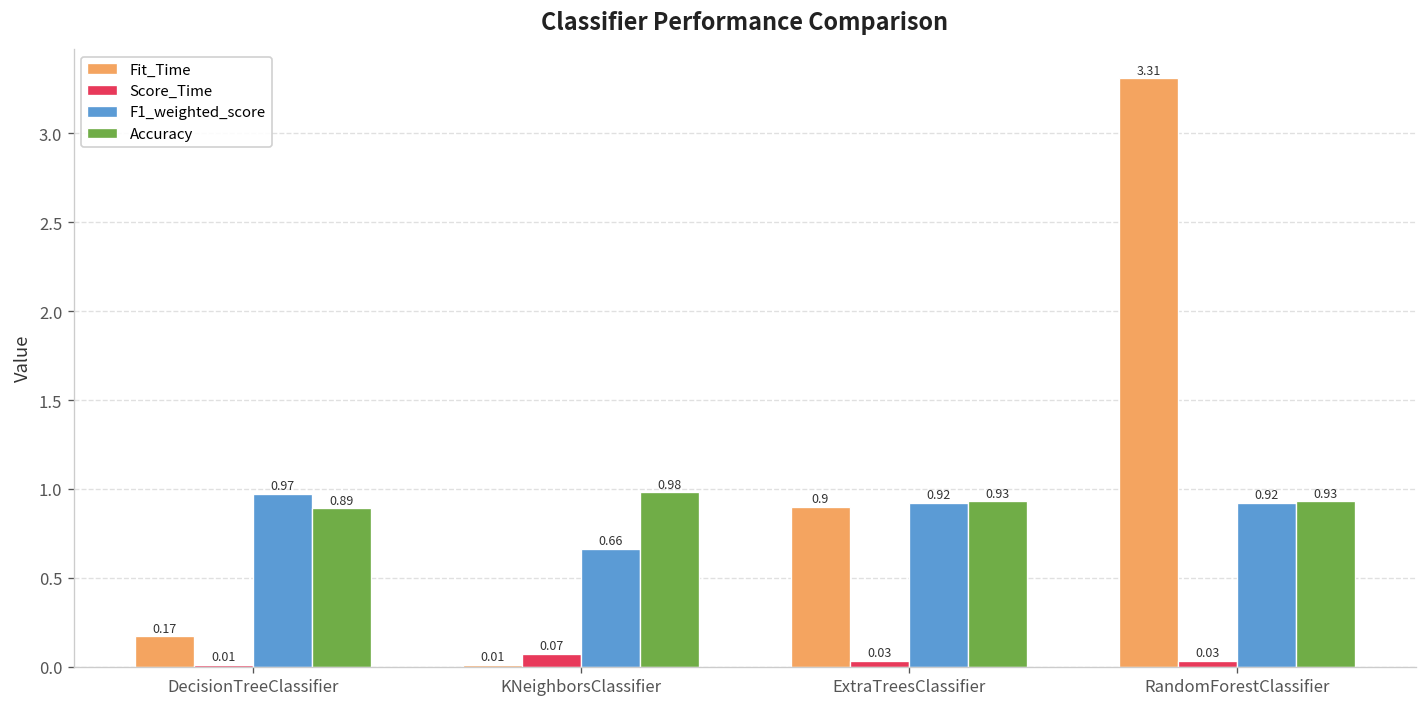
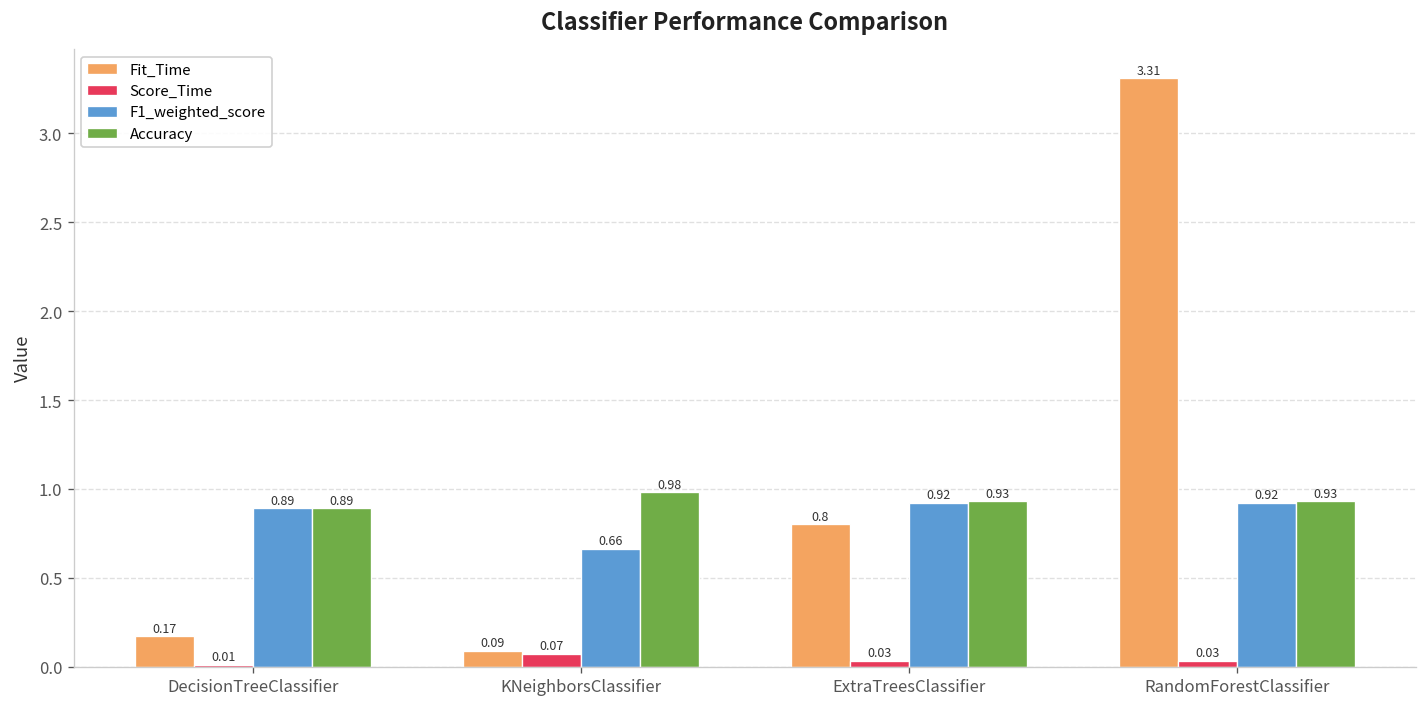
F1_weighted_score, DecisionTreeClassifier: 0.97 -> 0.89
Fit_Time, KNeighborsClassifier: 0.01 -> 0.09
Fit_Time, ExtraTreesClassifier: 0.9 -> 0.8
